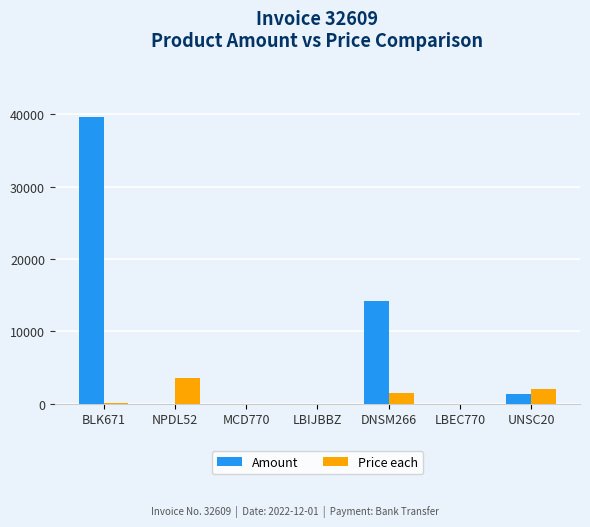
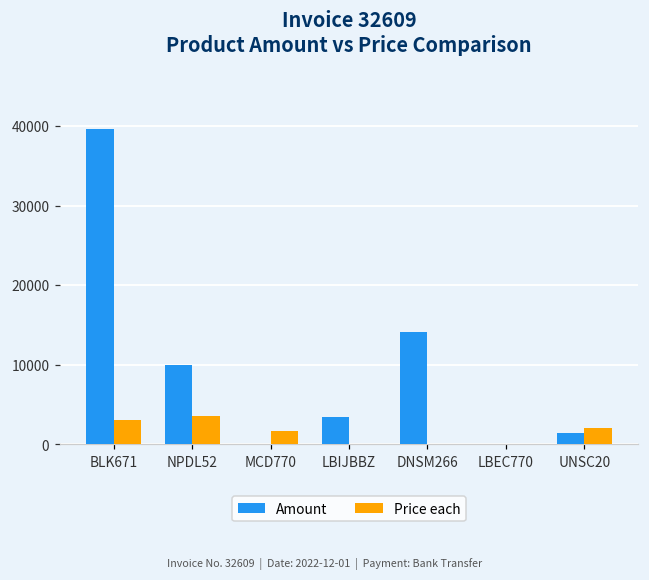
Price each, BLK671: 0 -> 3000
Amount, NPDL52: 0 -> 10000
Price each, MCD770: 0 -> 2000
Amount, LBIJBBZ: 0 -> 3000
Price each, DNSM266: 1000 -> 0
